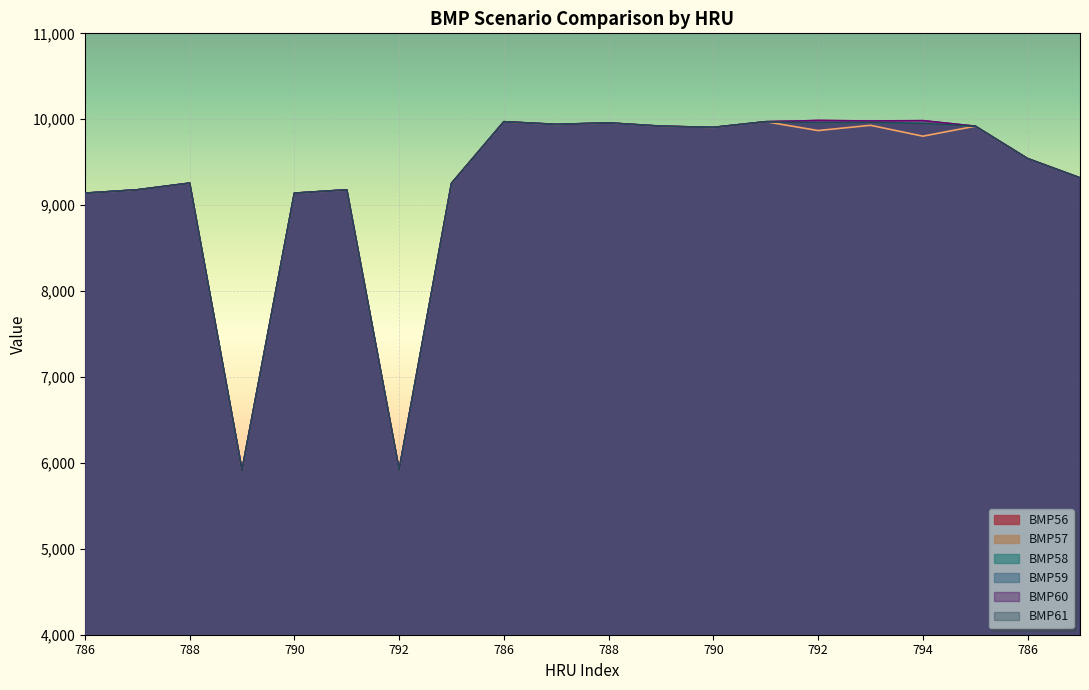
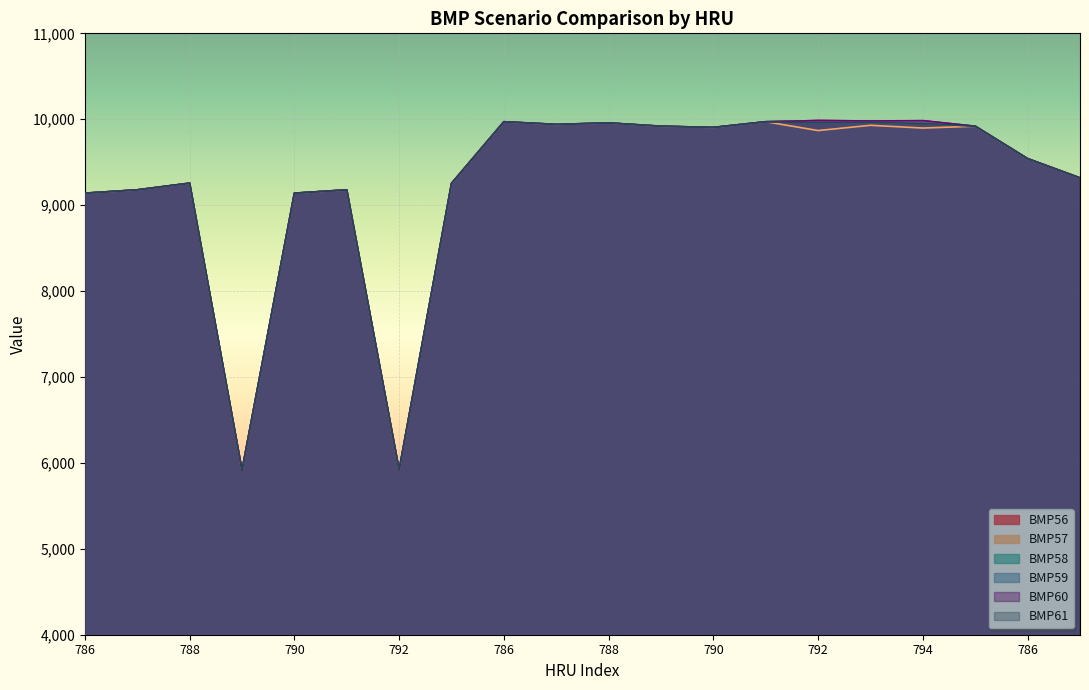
BMP57, 794: 9,800 -> 9,900
